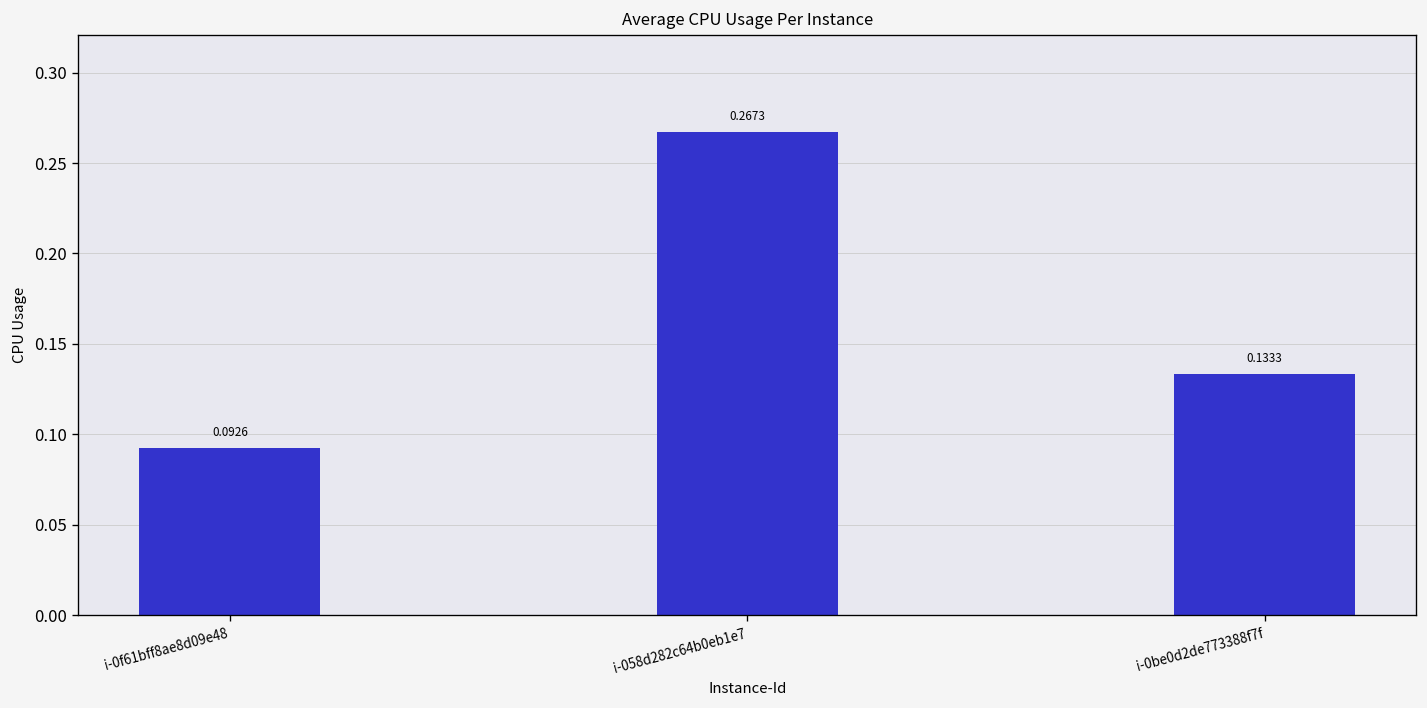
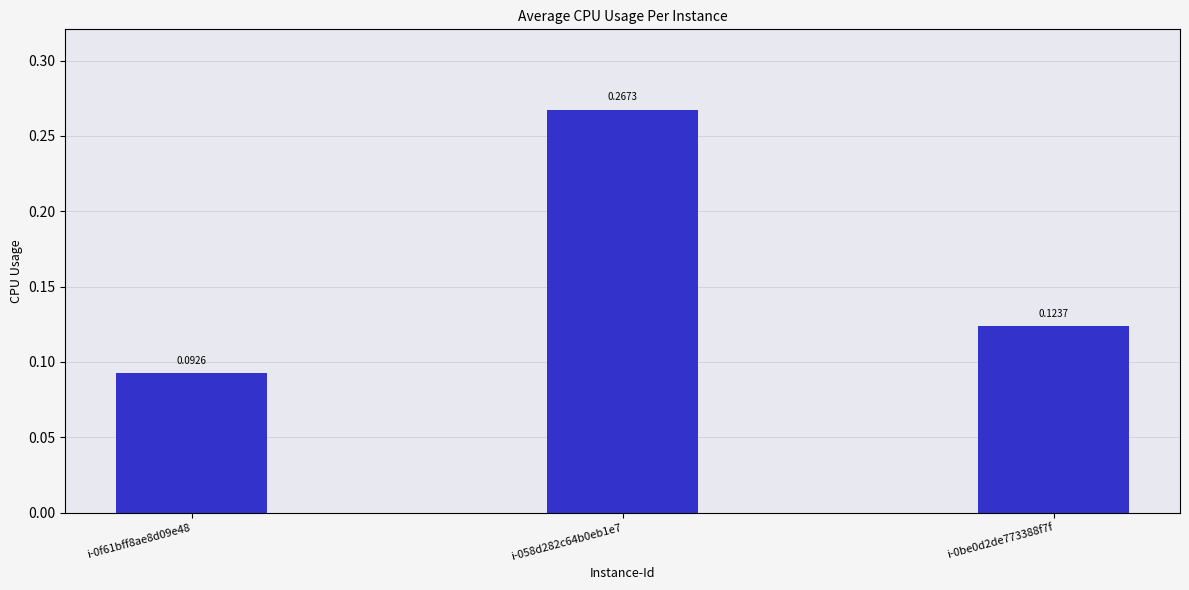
i-0be0d2de773388f7f: 0.1333 -> 0.1237
